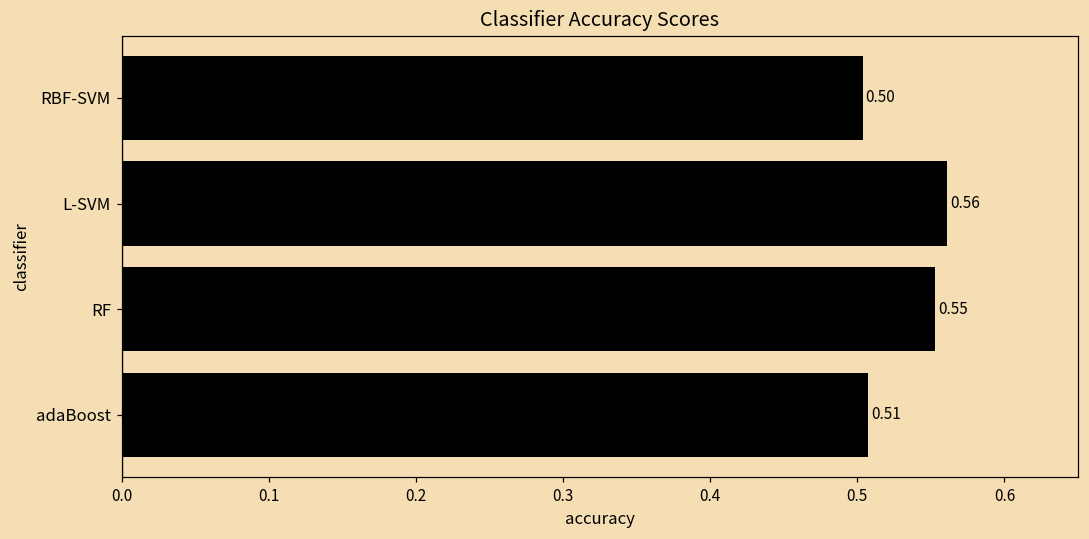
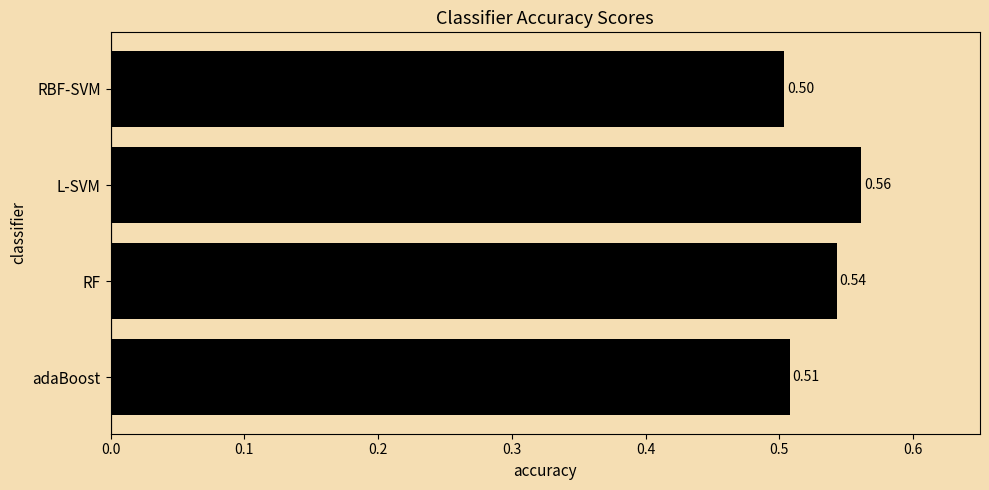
RF: 0.55 -> 0.54
